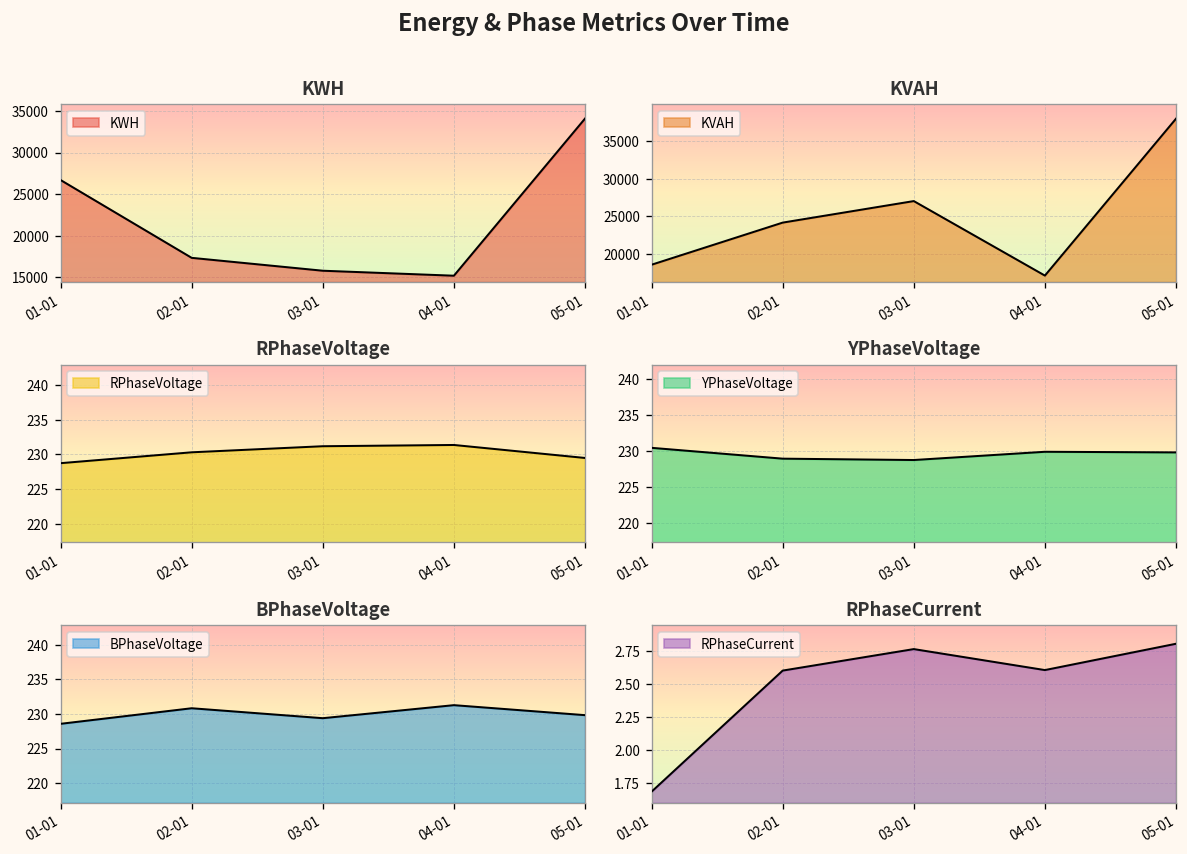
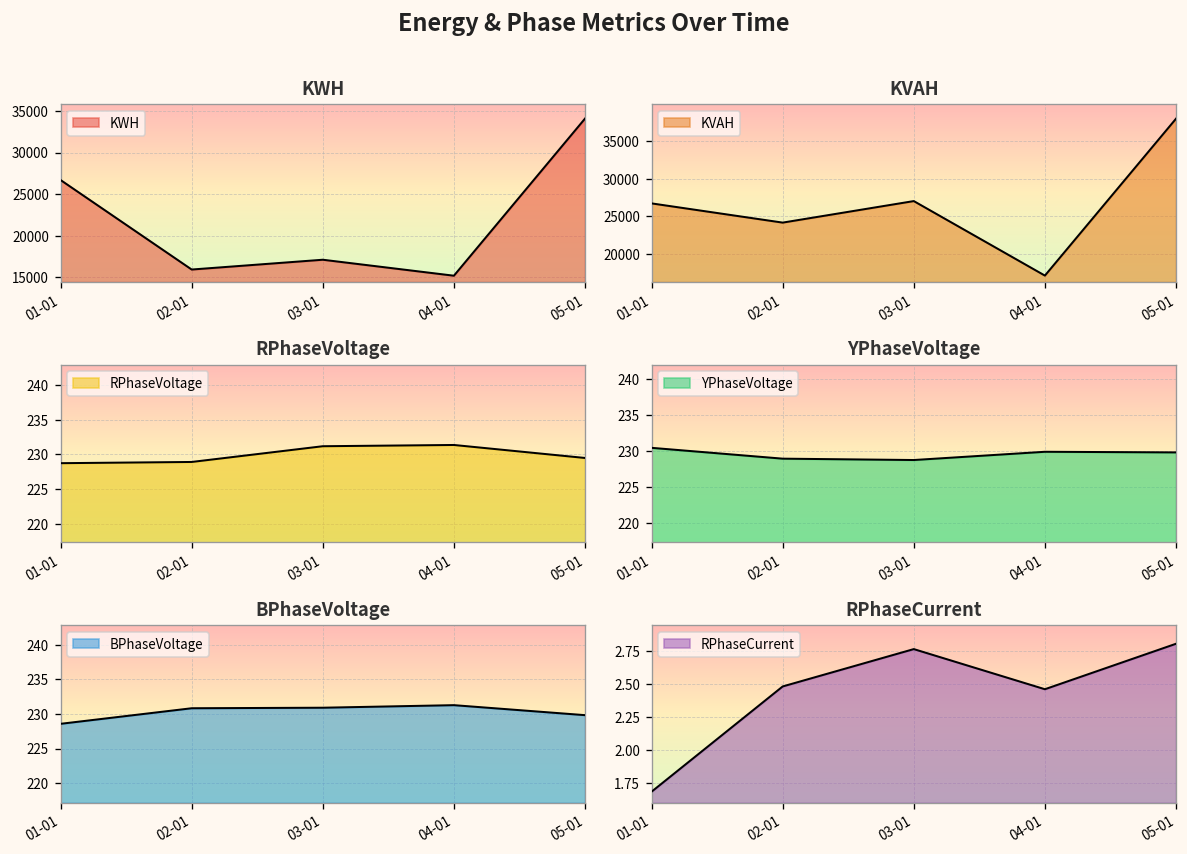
KWH, 02-01: 17000 -> 16000
KWH, 03-01: 16000 -> 17000
KVAH, 01-01: 19000 -> 27000
RPhaseVoltage, 02-01: 230 -> 229
BPhaseVoltage, 03-01: 229 -> 231
RPhaseCurrent, 02-01: 2.60 -> 2.48
RPhaseCurrent, 04-01: 2.60 -> 2.46
